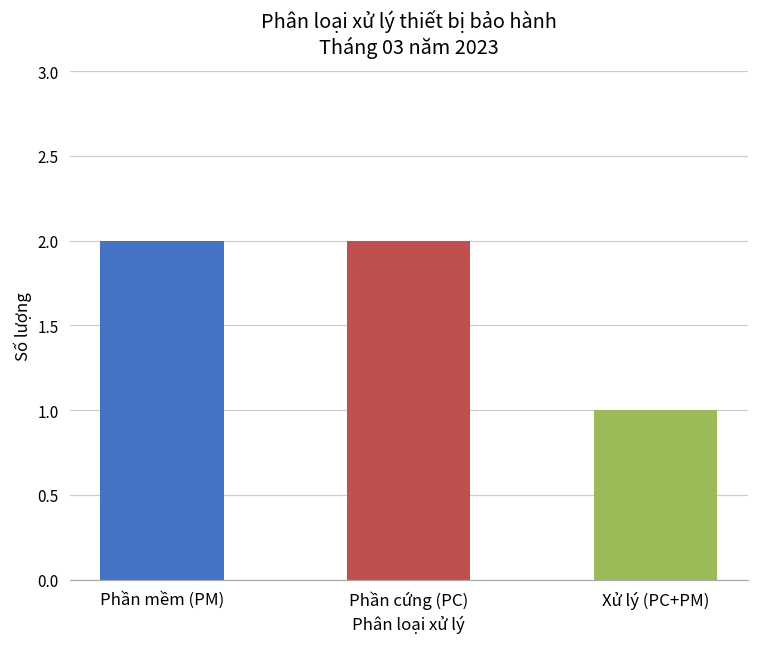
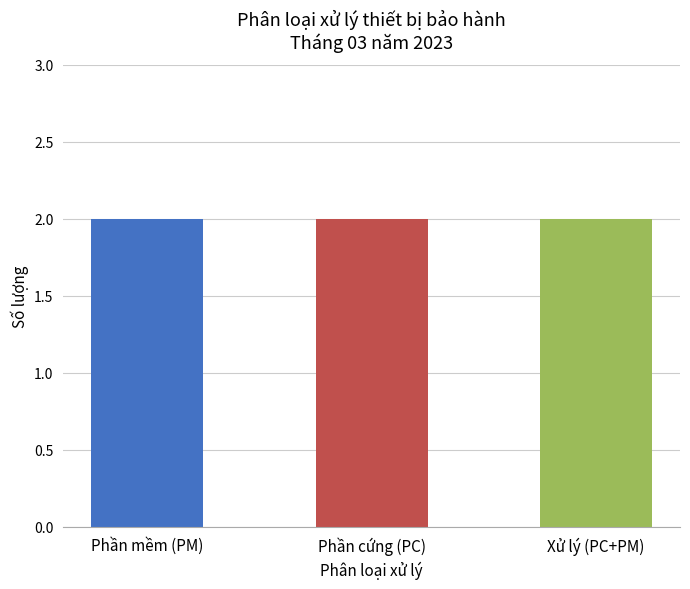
Xử lý (PC+PM): 1 -> 2
